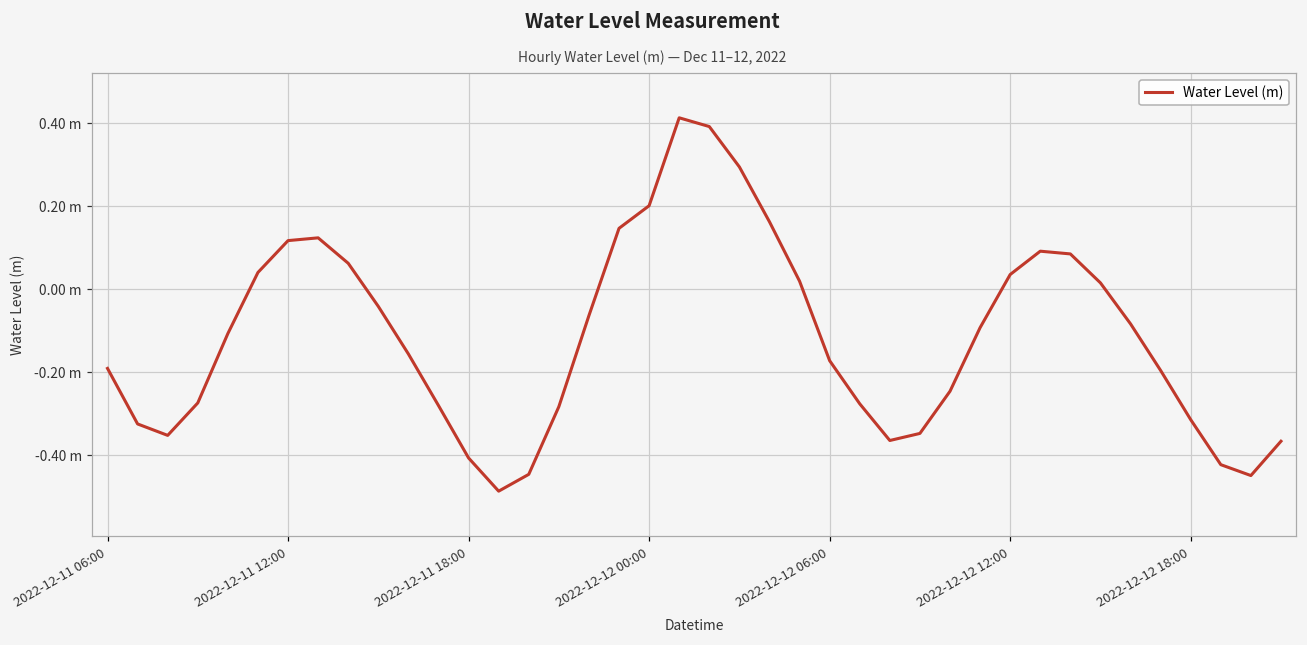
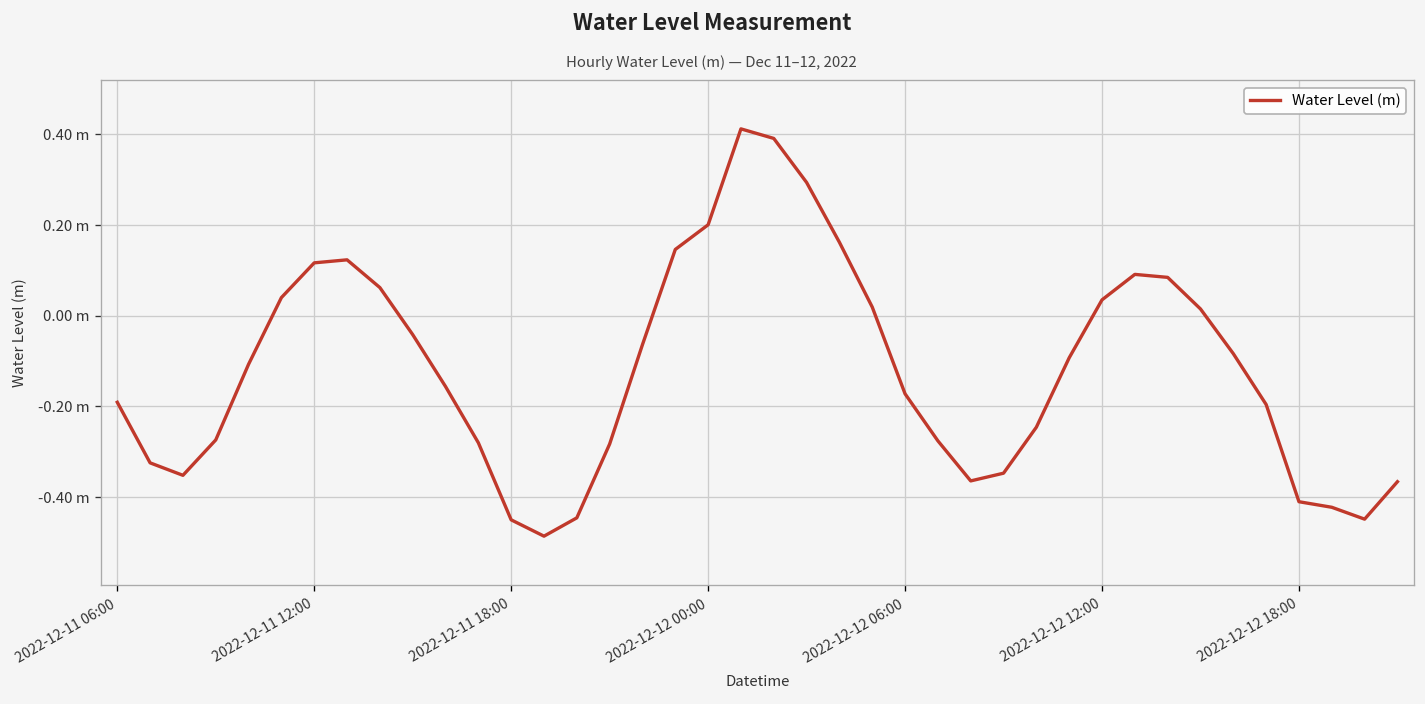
2022-12-11 18:00: -0.41 m -> -0.45 m
2022-12-12 18:00: -0.31 m -> -0.41 m
